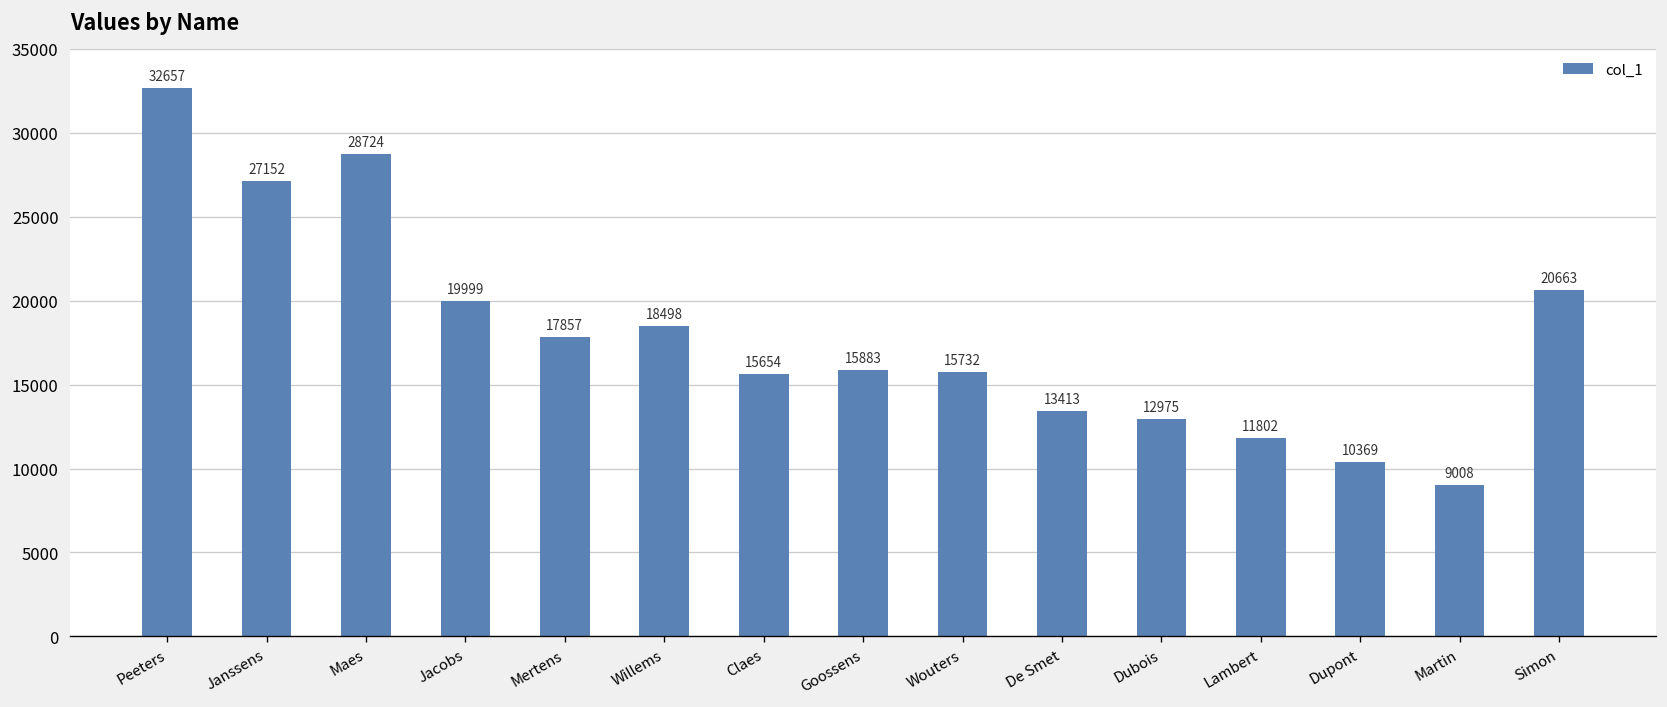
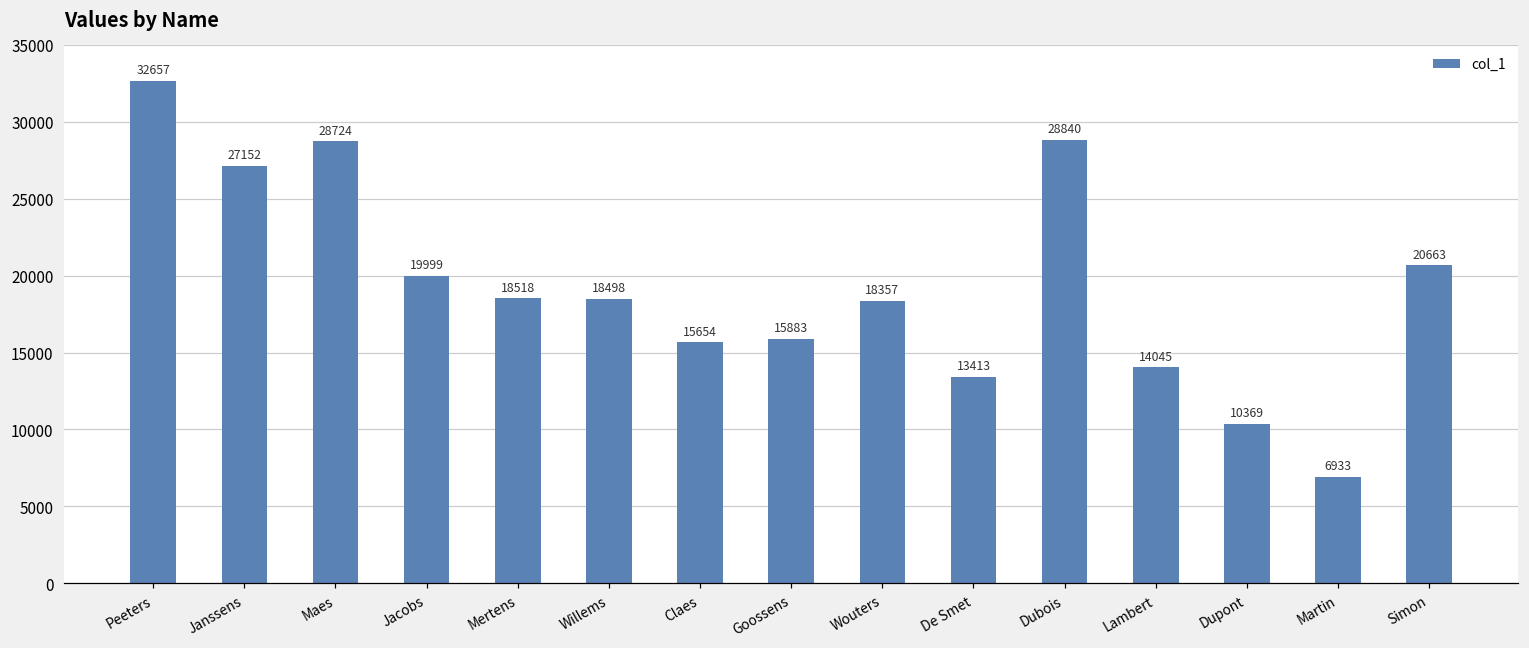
Mertens: 17857 -> 18518
Wouters: 15732 -> 18357
Dubois: 12975 -> 28840
Lambert: 11802 -> 14045
Martin: 9008 -> 6933
